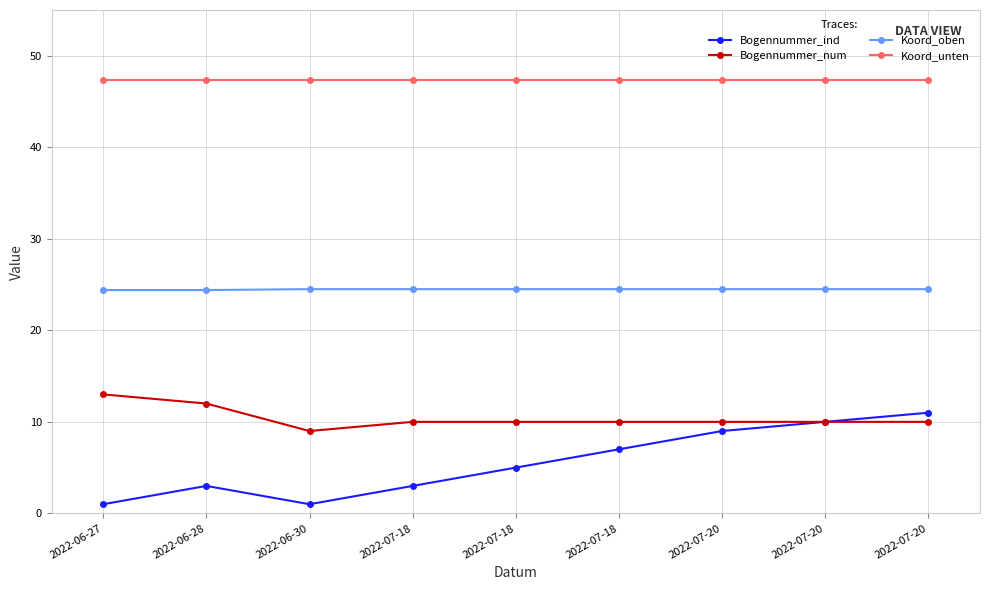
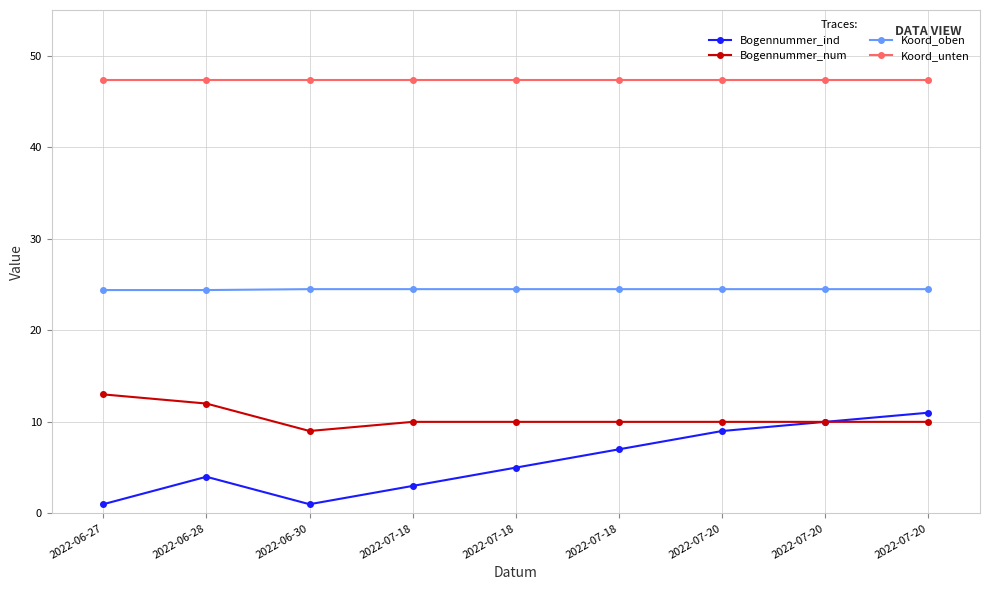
Bogennummer_ind, 2022-06-28: 3 -> 4
